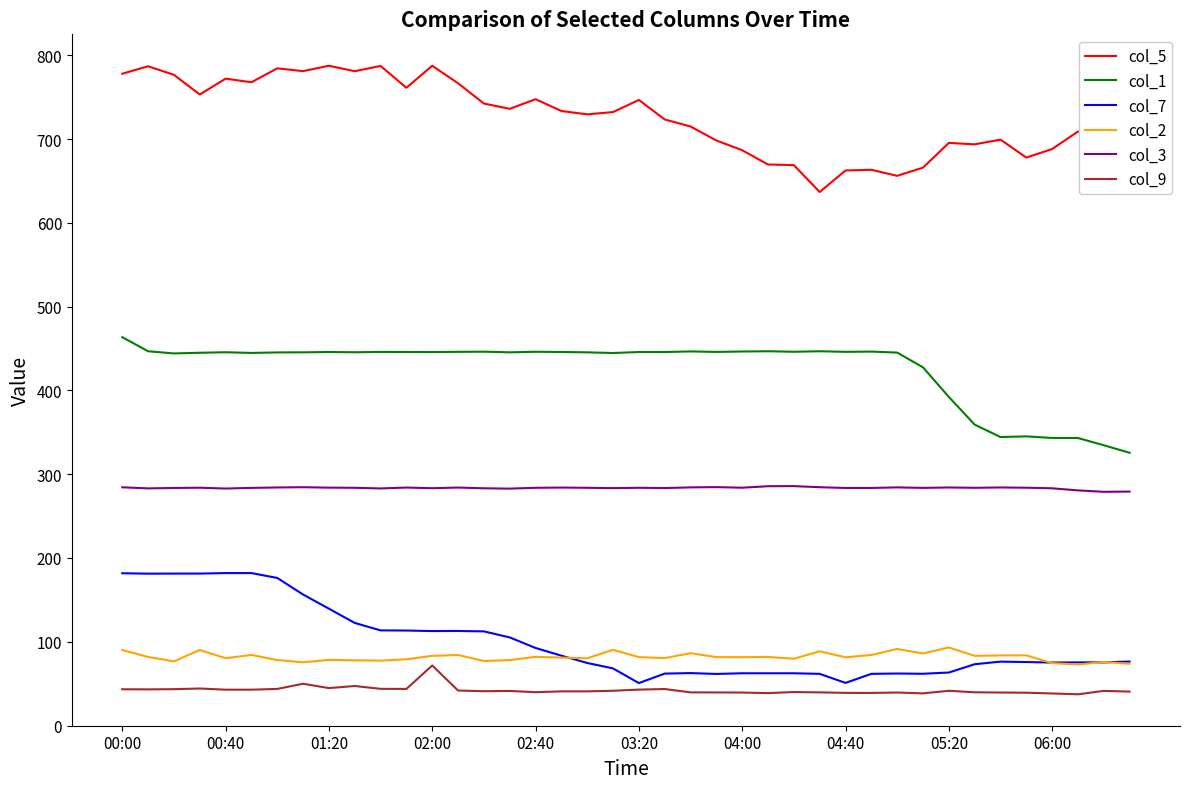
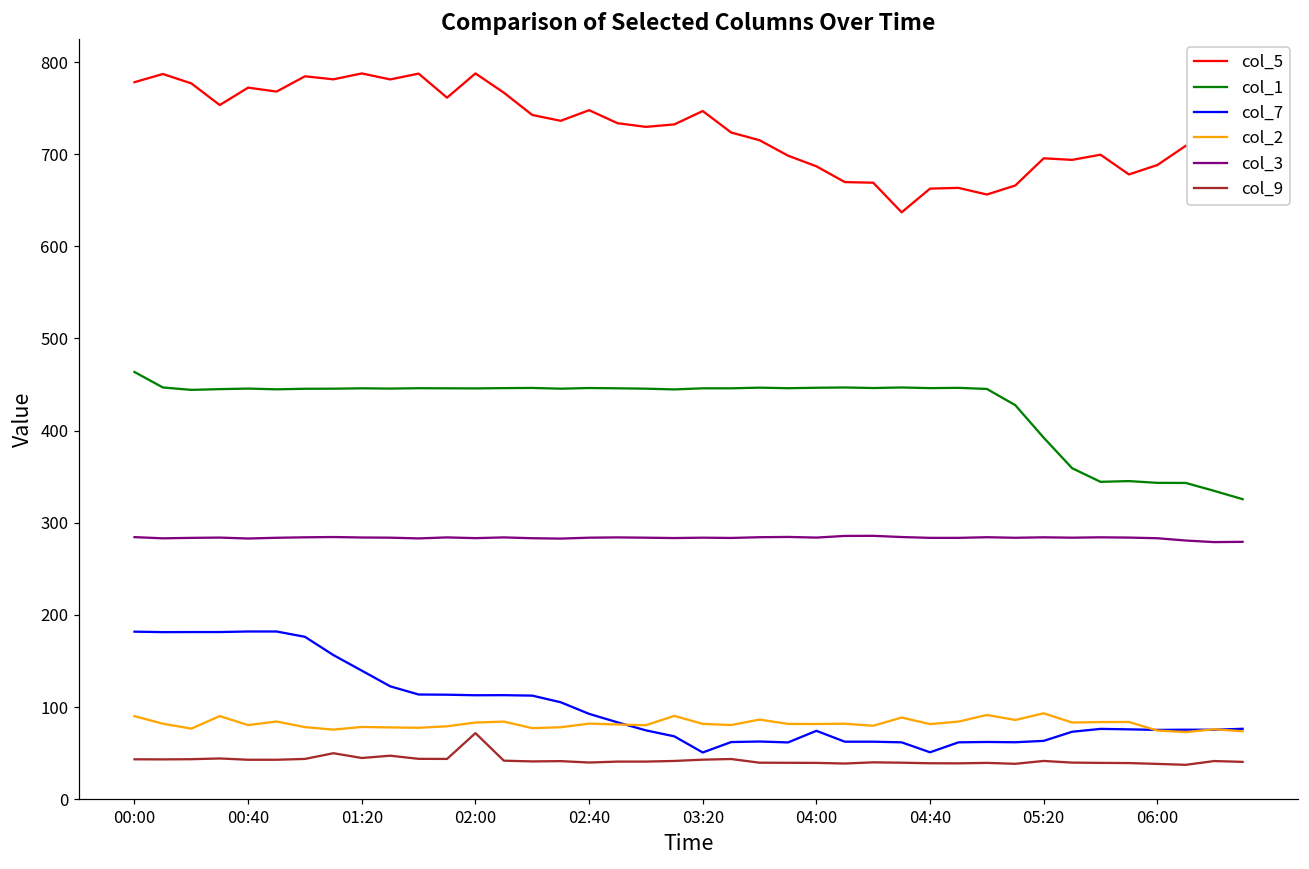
col_7, 04:00: 60 -> 70
